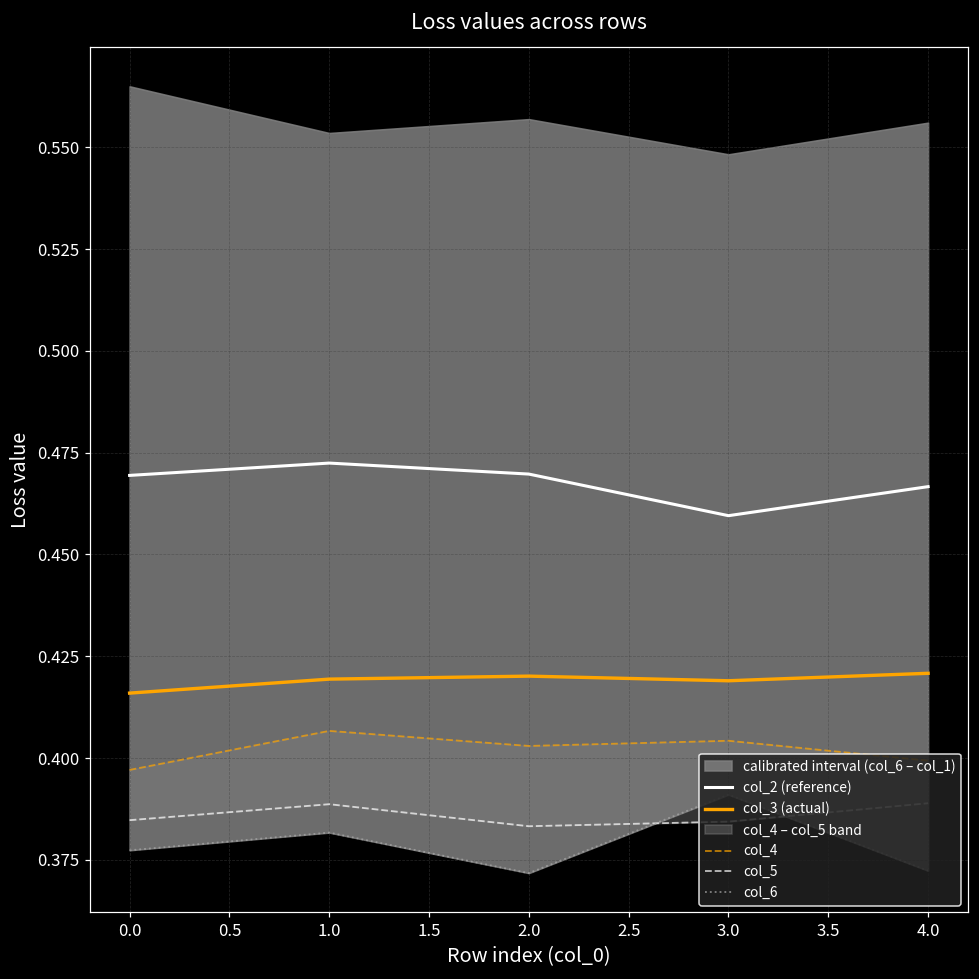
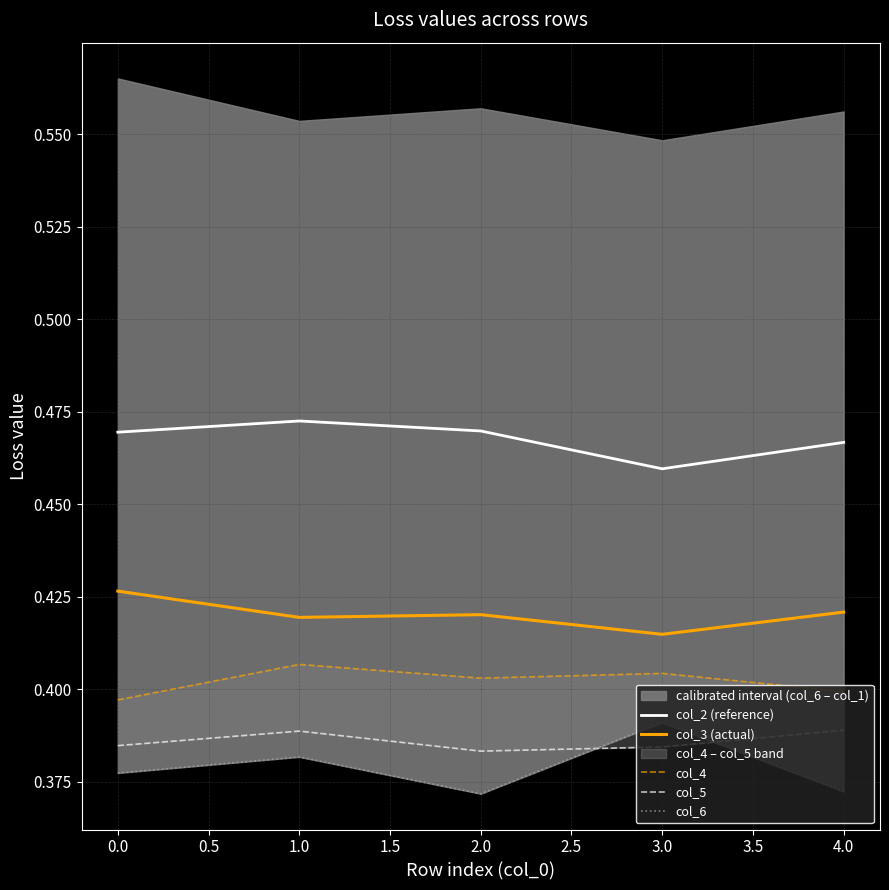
col_3 (actual), 0.0: 0.416 -> 0.426
col_3 (actual), 3.0: 0.419 -> 0.415
